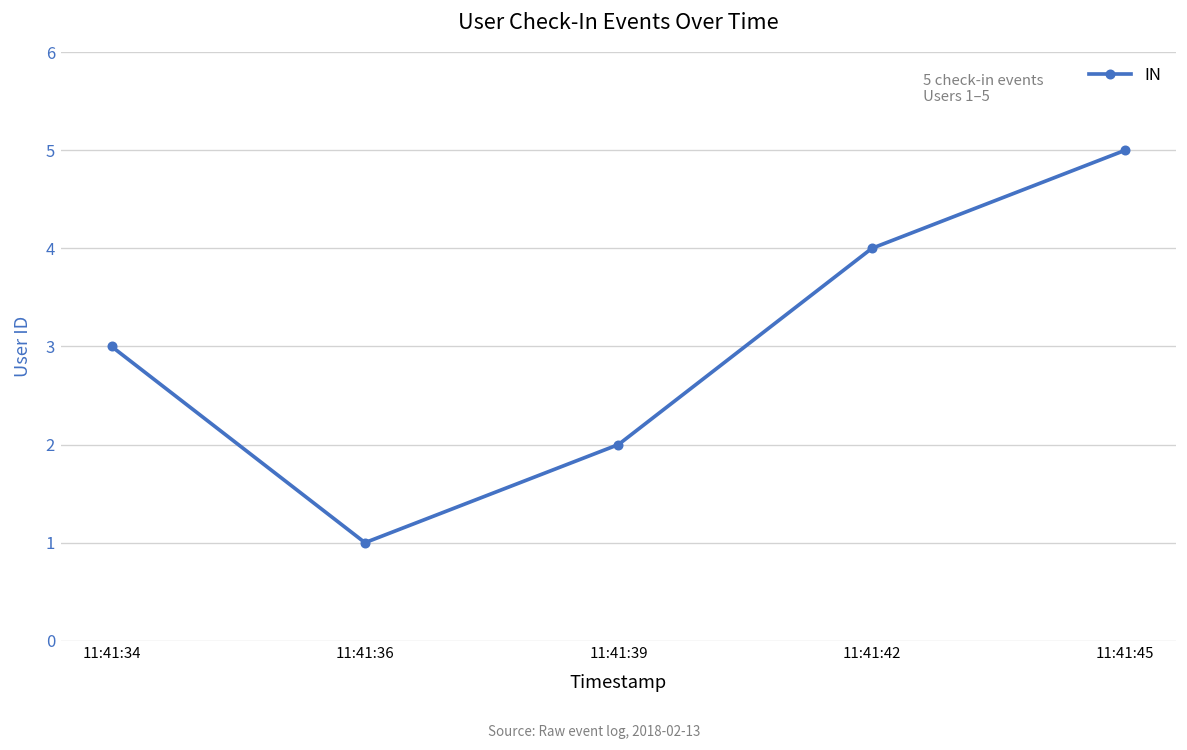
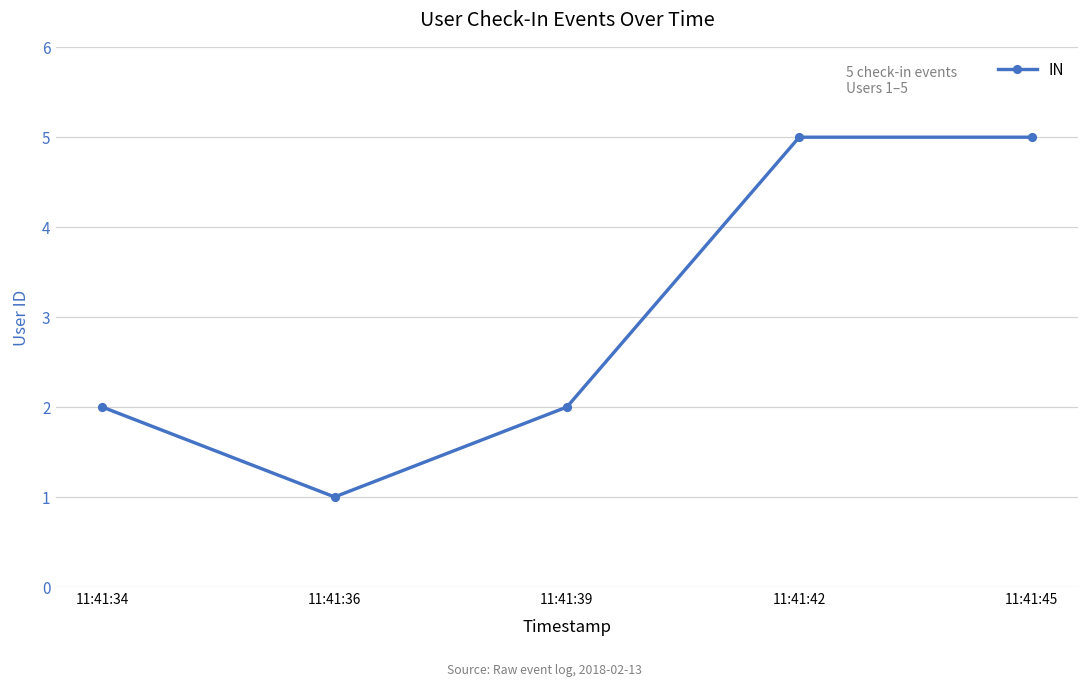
11:41:34: 3 -> 2
11:41:42: 4 -> 5
